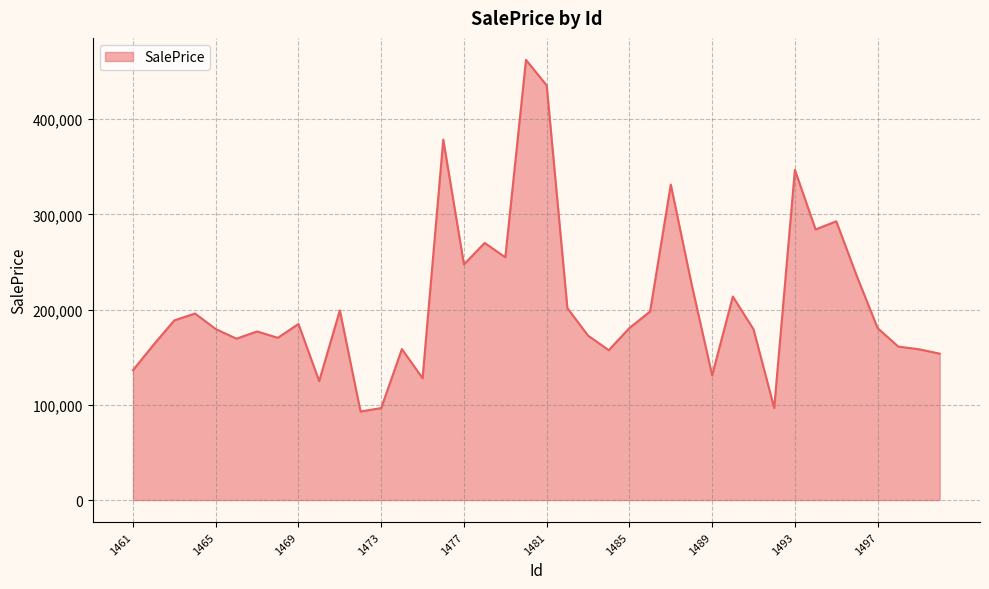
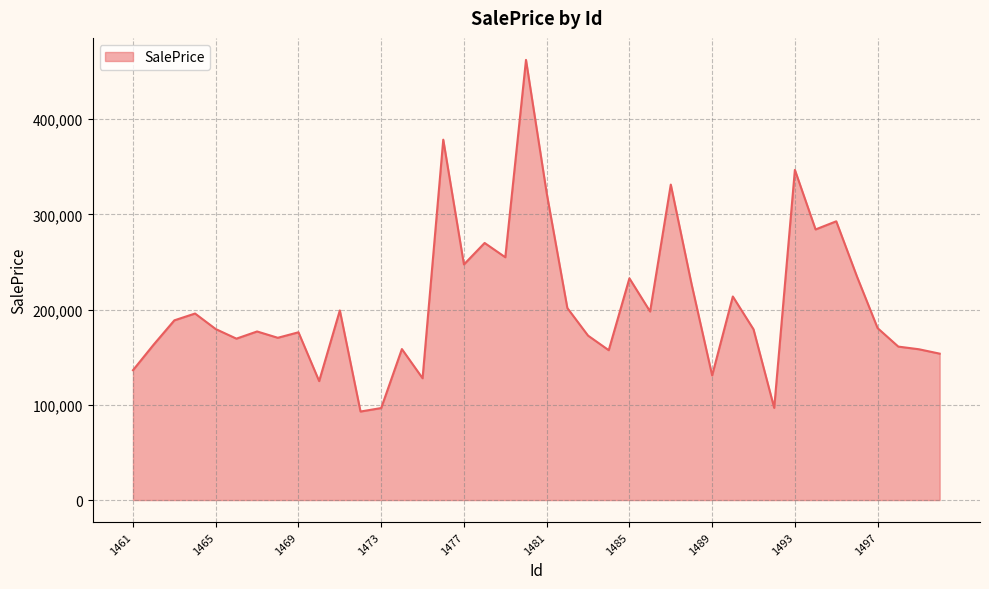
1469: 185,000 -> 176,000
1481: 440,000 -> 320,000
1485: 180,000 -> 230,000
